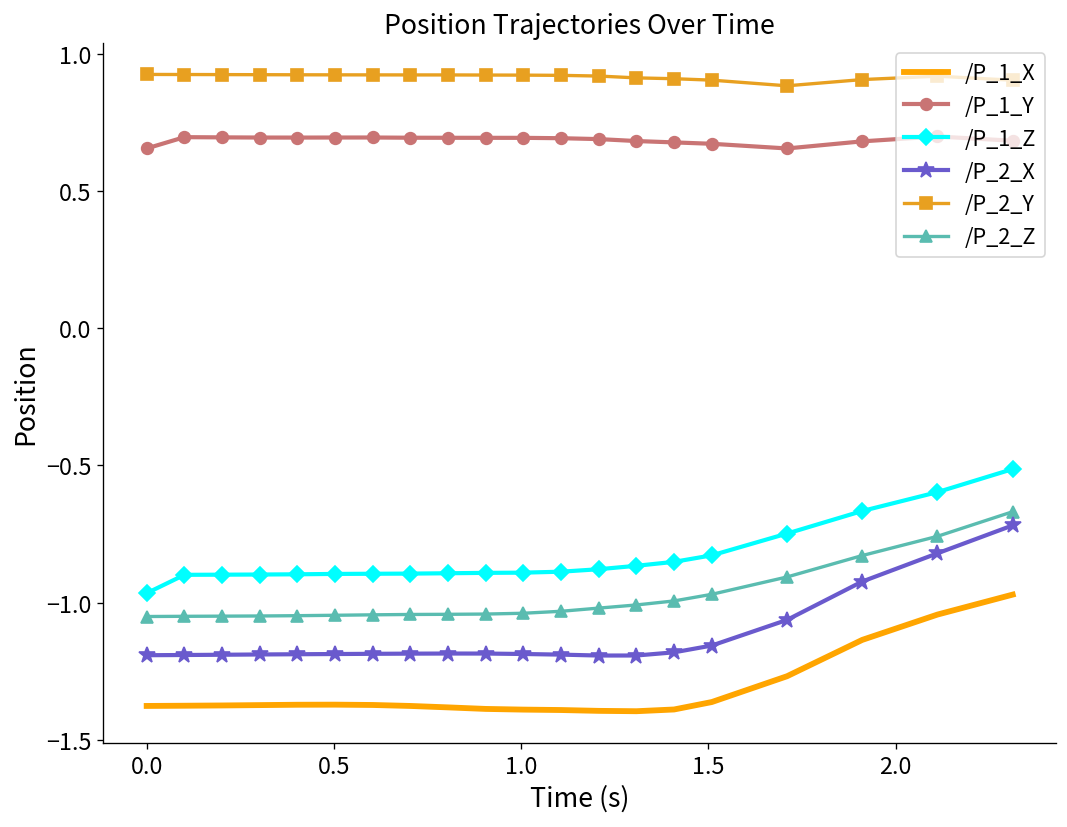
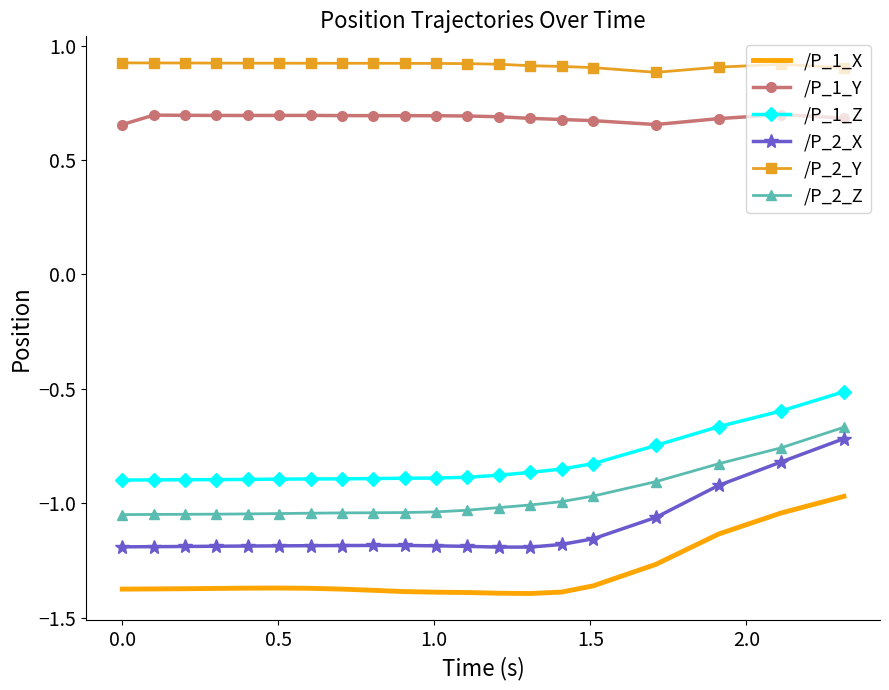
/P_1_Z, 0.0: -0.97 -> -0.90
